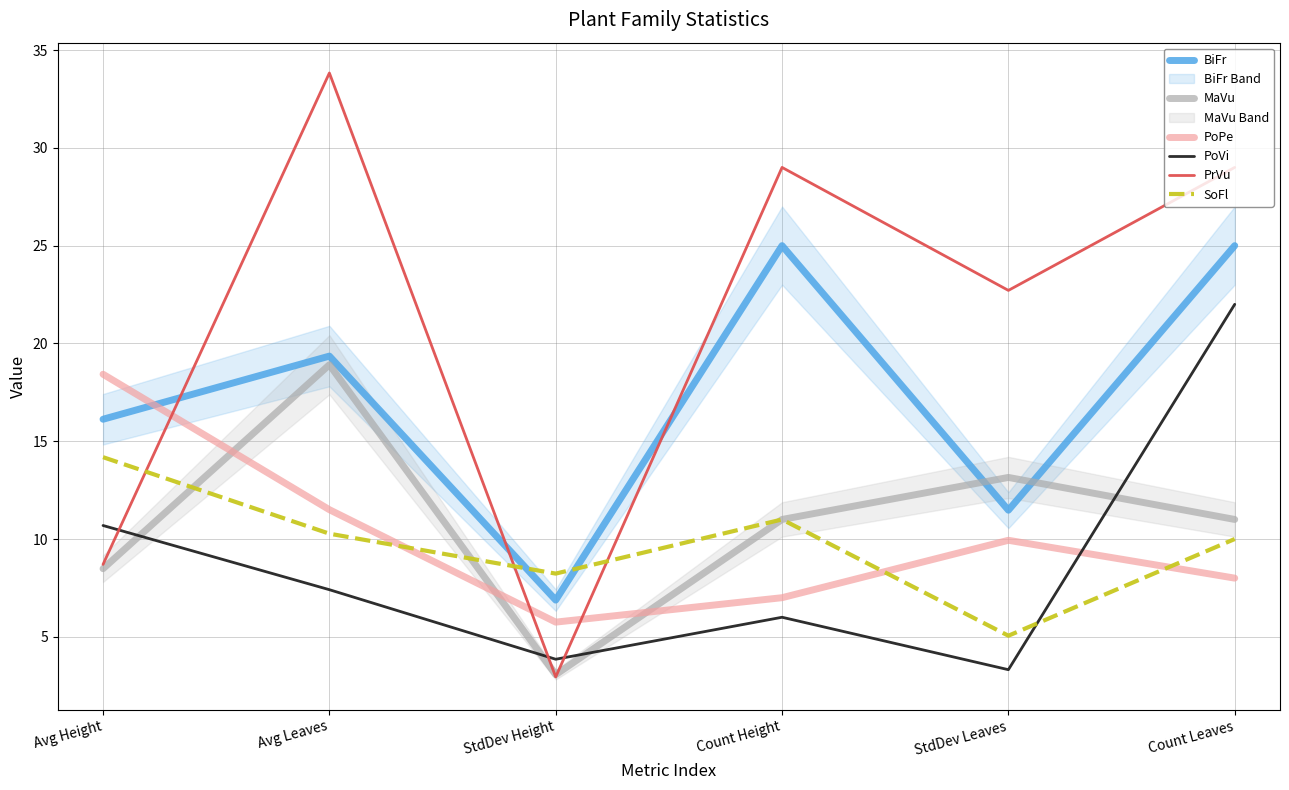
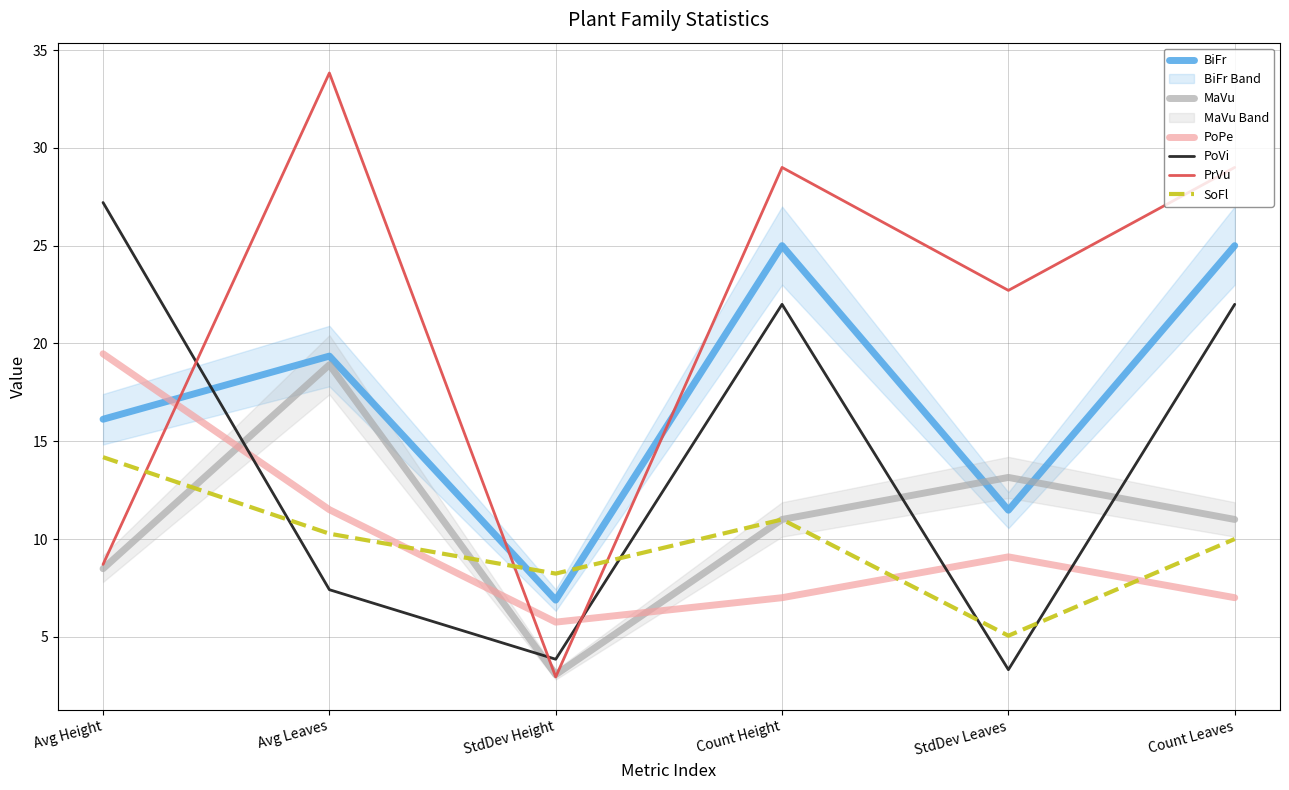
PoPe, Avg Height: 18.4 -> 19.5
PoVi, Avg Height: 10.7 -> 27.2
PoVi, Count Height: 6 -> 22
PoPe, StdDev Leaves: 9.9 -> 9.1
PoPe, Count Leaves: 8 -> 7
